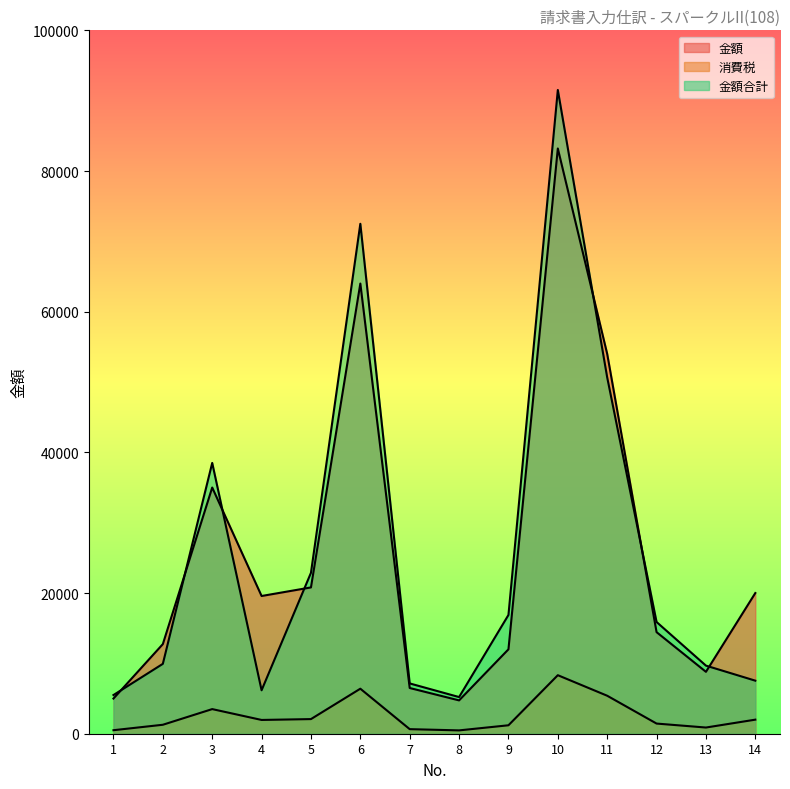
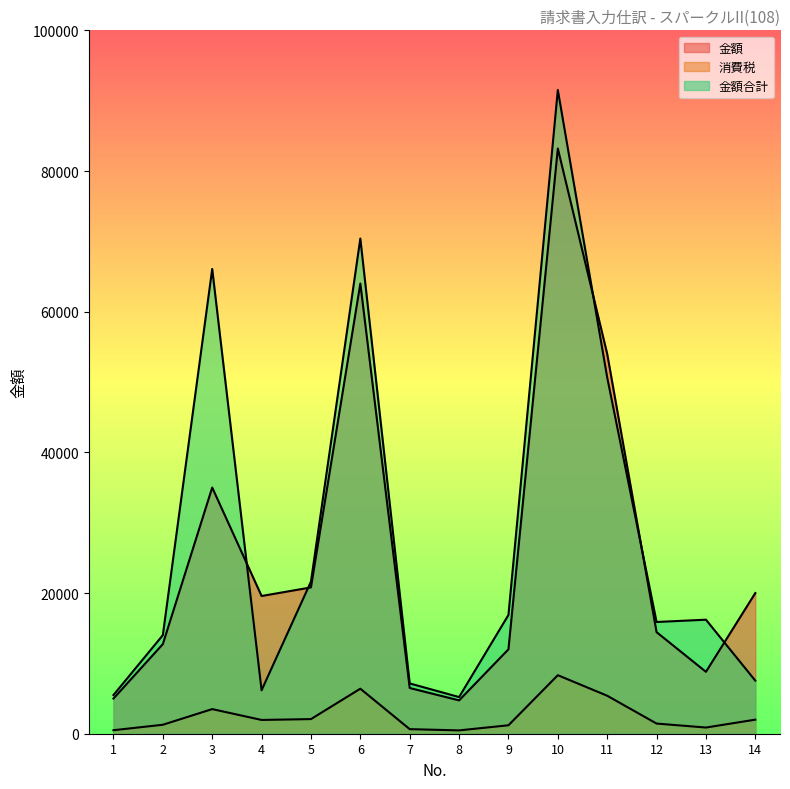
金額合計, 2: 10000 -> 14000
金額合計, 3: 39000 -> 66000
金額合計, 5: 23000 -> 22000
金額合計, 6: 72000 -> 70000
金額合計, 13: 10000 -> 16000
